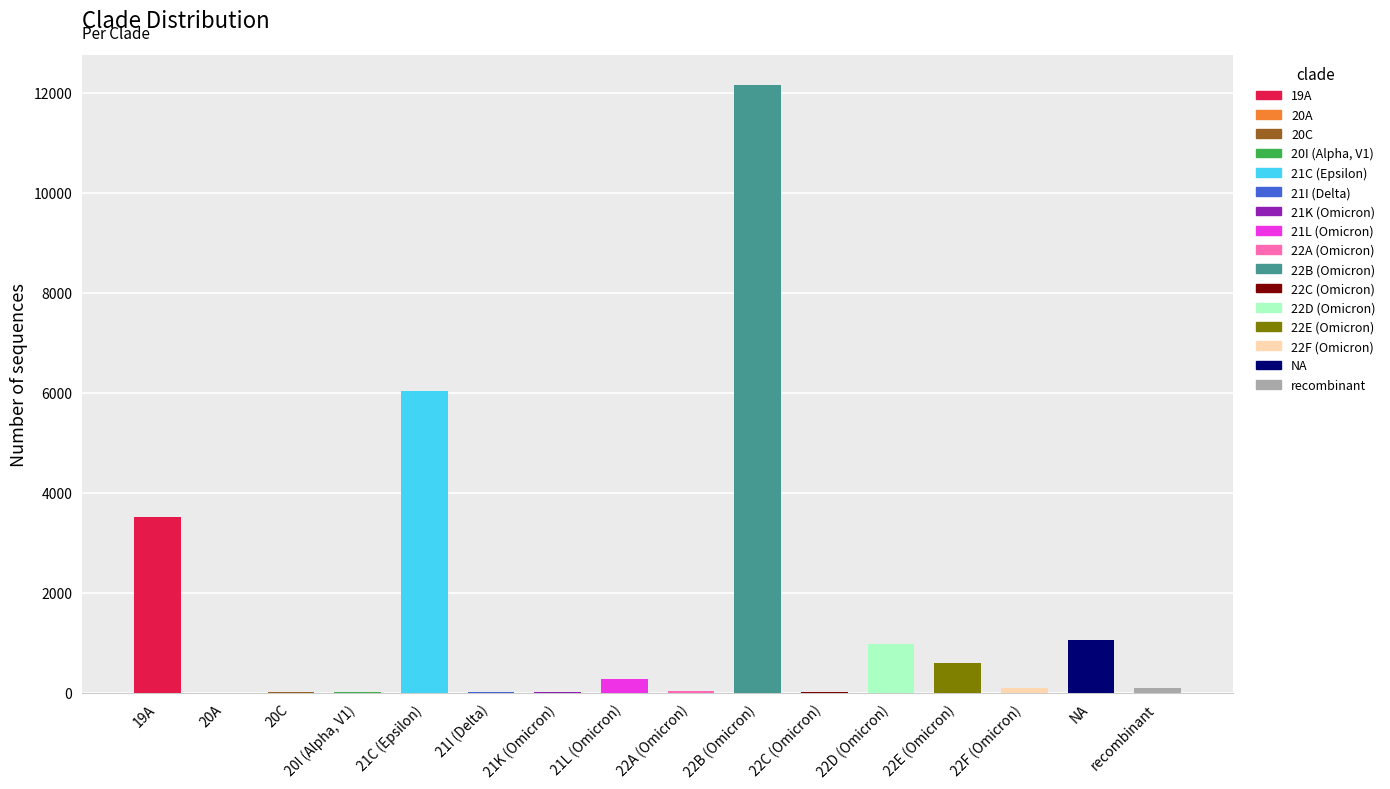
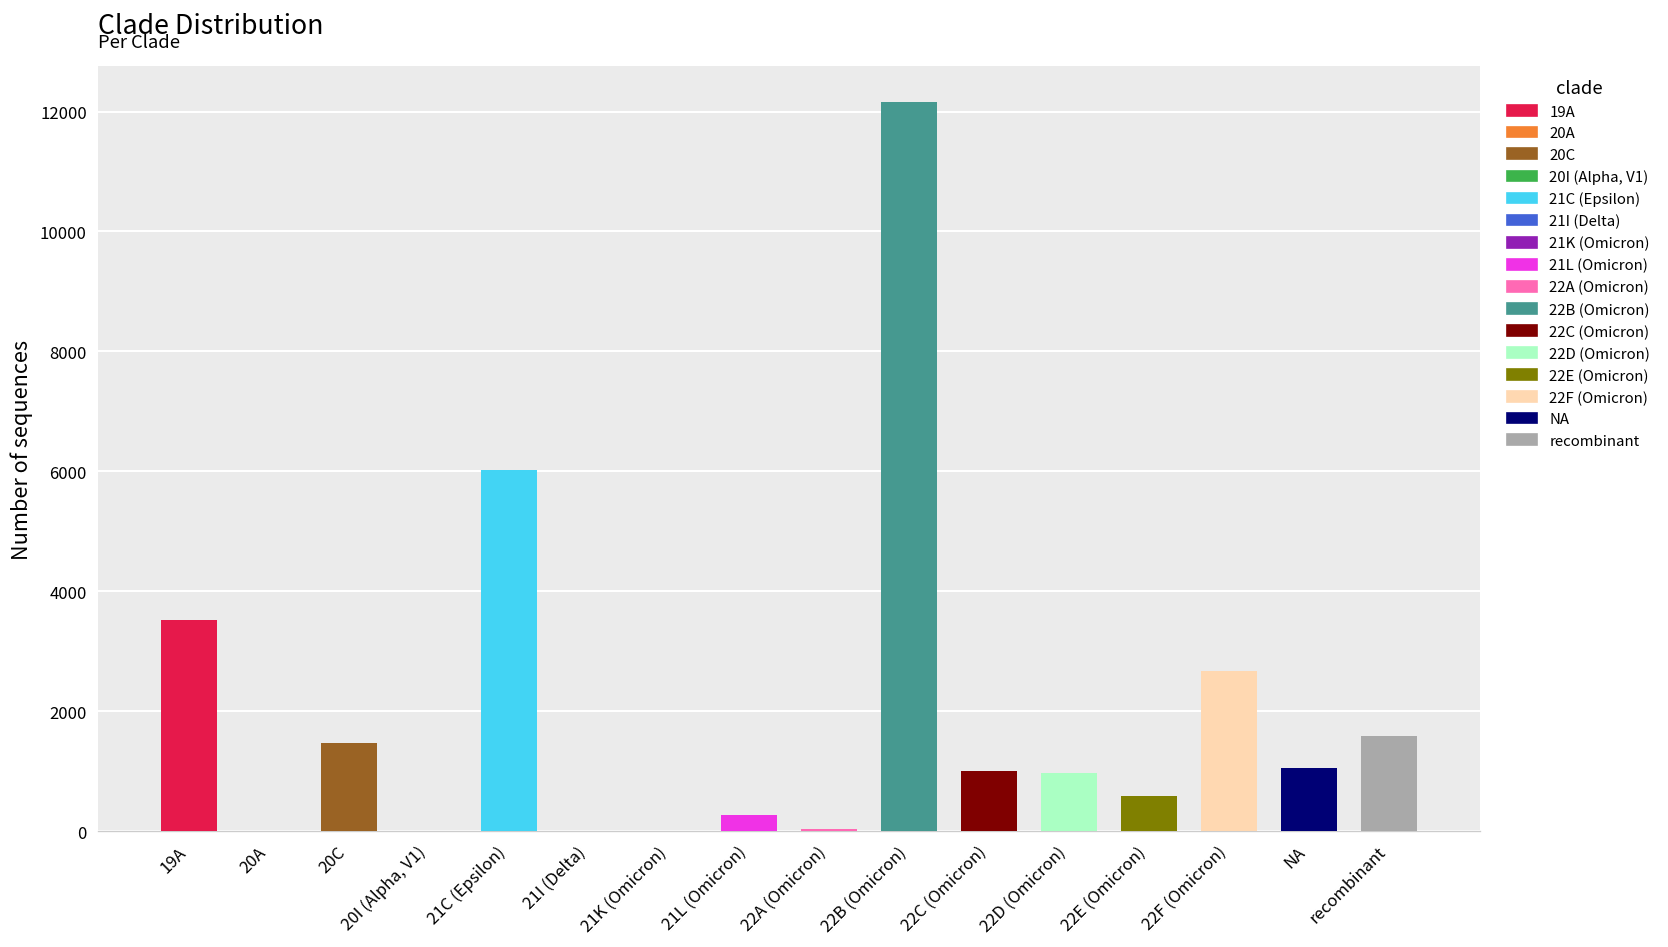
20C: 0 -> 1500
22C (Omicron): 0 -> 1000
22F (Omicron): 100 -> 2700
recombinant: 100 -> 1600
